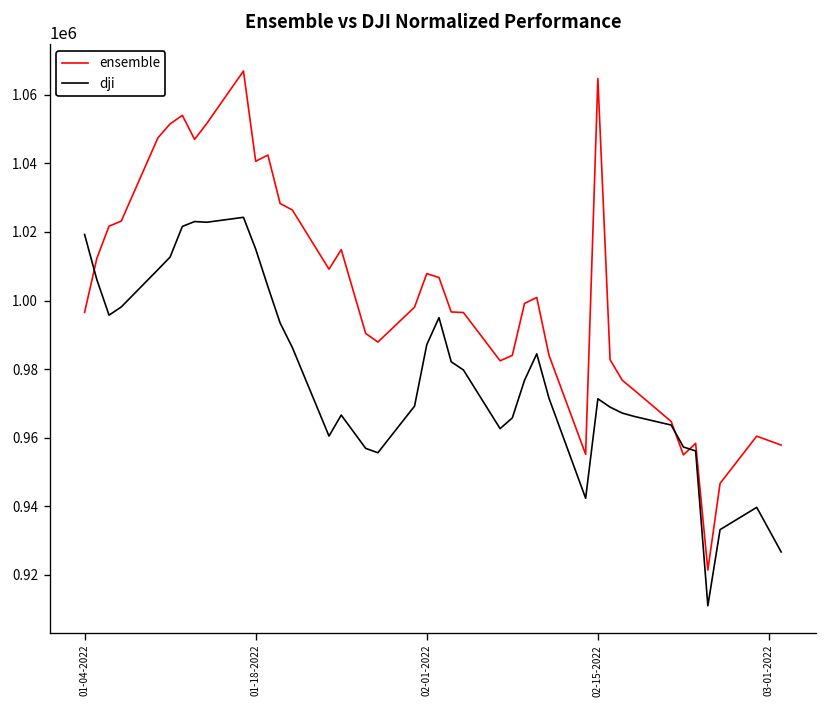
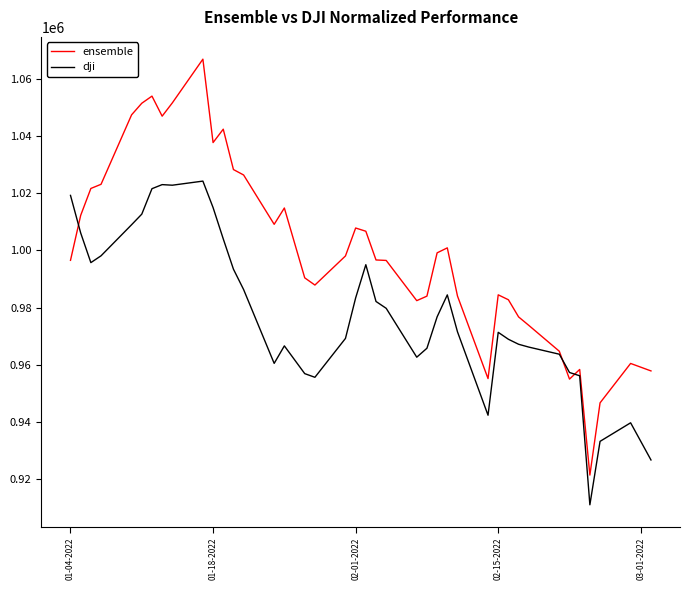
ensemble, 01-18-2022: 1041000 -> 1038000
dji, 02-01-2022: 987000 -> 983000
ensemble, 02-15-2022: 1065000 -> 984000
